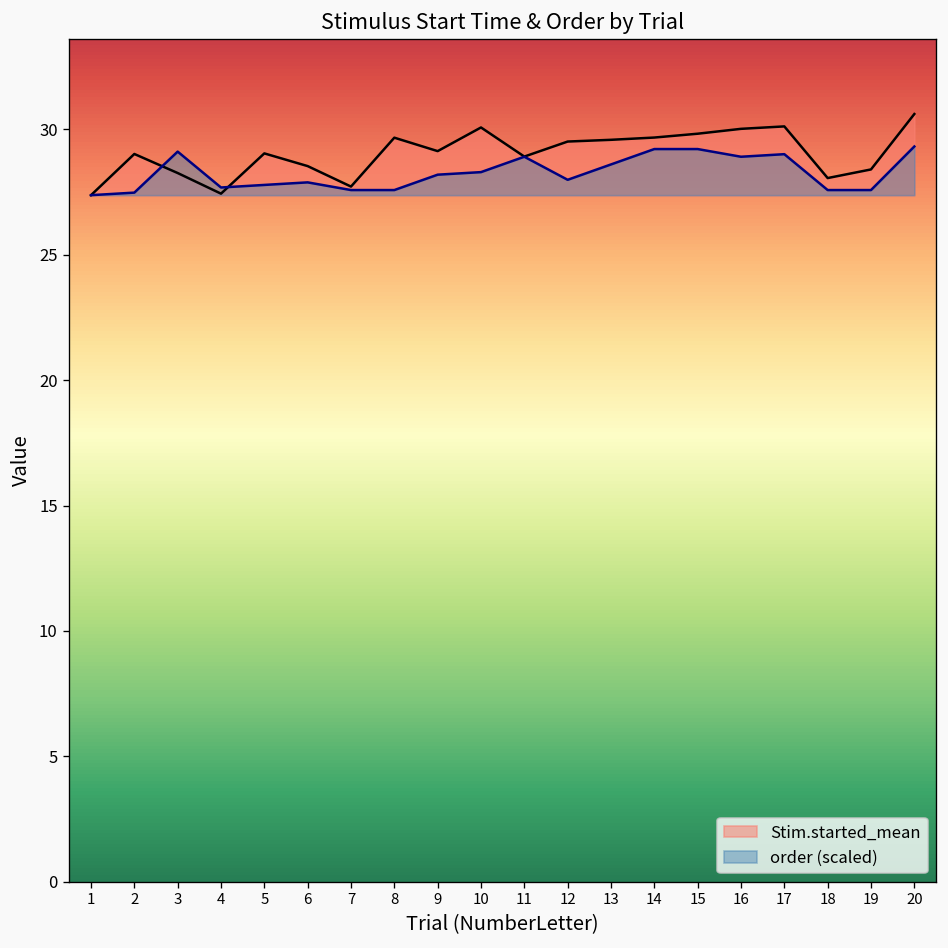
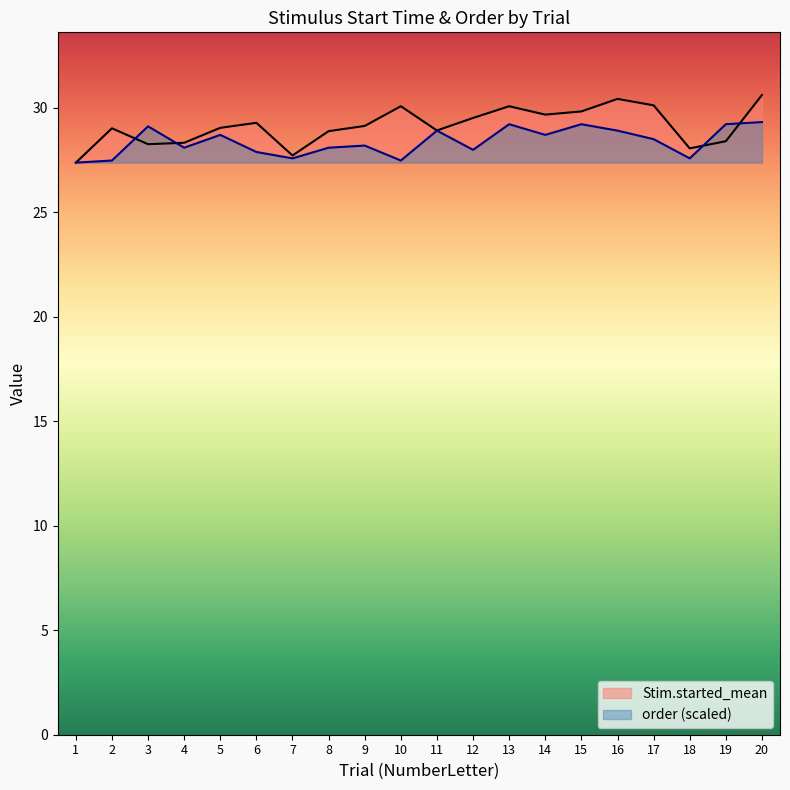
Stim.started_mean, 4: 27.4 -> 28.3
order (scaled), 4: 27.7 -> 28.1
order (scaled), 5: 27.8 -> 28.7
Stim.started_mean, 6: 28.5 -> 29.3
Stim.started_mean, 8: 29.7 -> 28.9
order (scaled), 8: 27.6 -> 28.1
order (scaled), 10: 28.3 -> 27.5
Stim.started_mean, 13: 29.6 -> 30.1
order (scaled), 13: 28.6 -> 29.2
order (scaled), 14: 29.2 -> 28.7
Stim.started_mean, 16: 30.0 -> 30.4
order (scaled), 17: 29.0 -> 28.5
order (scaled), 19: 27.6 -> 29.2
